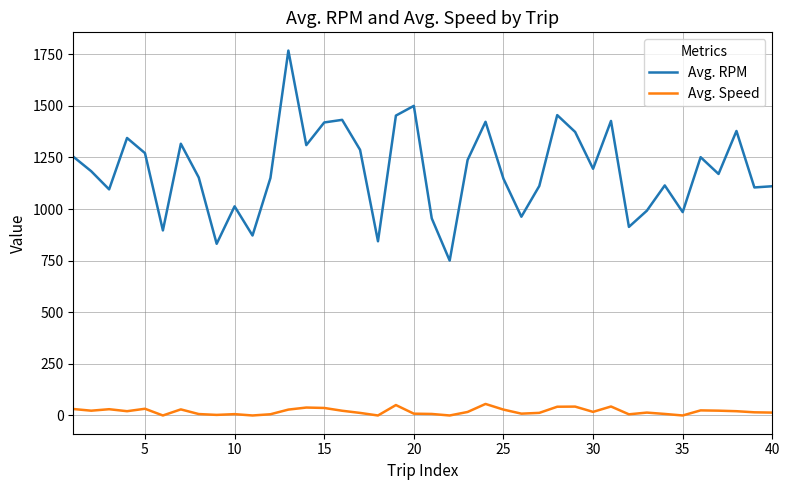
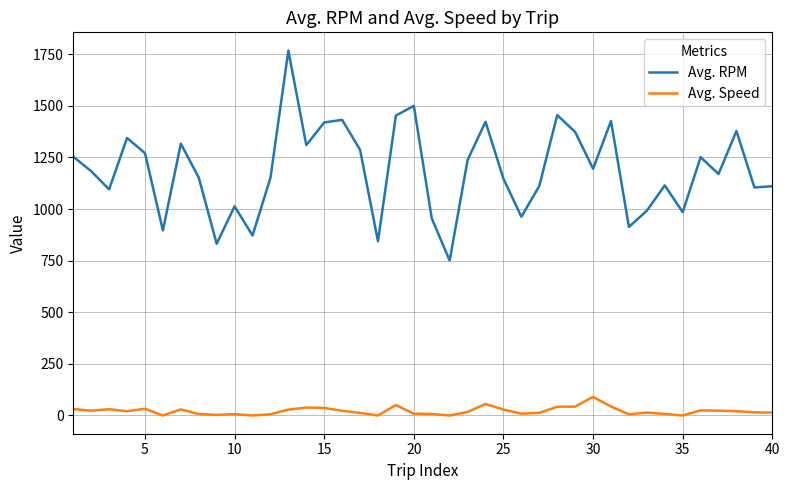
Avg. Speed, 30: 20 -> 90
